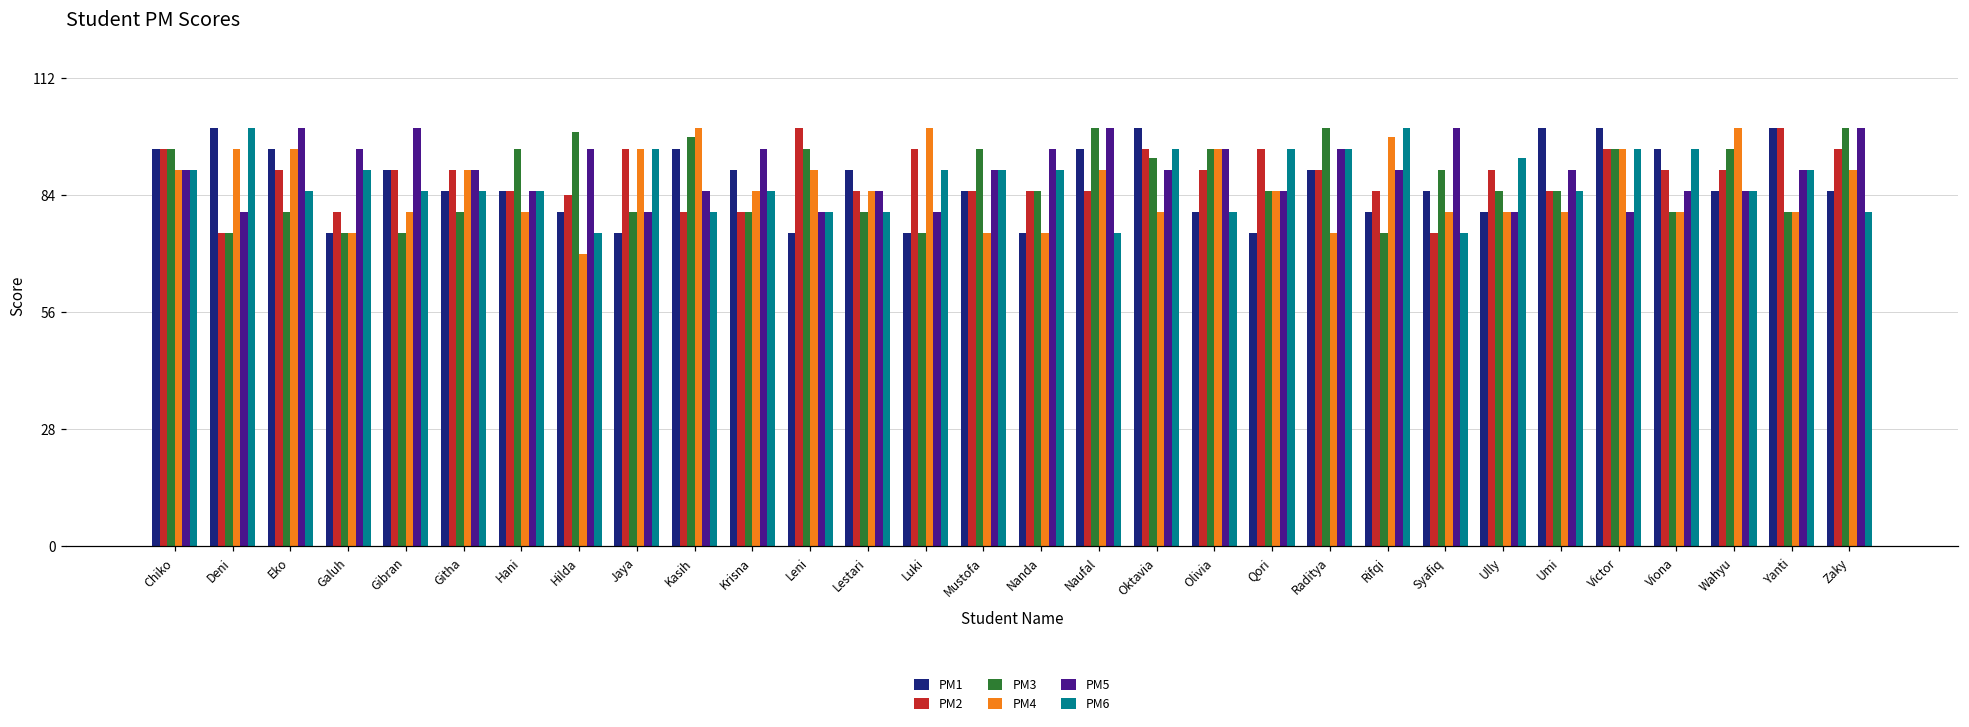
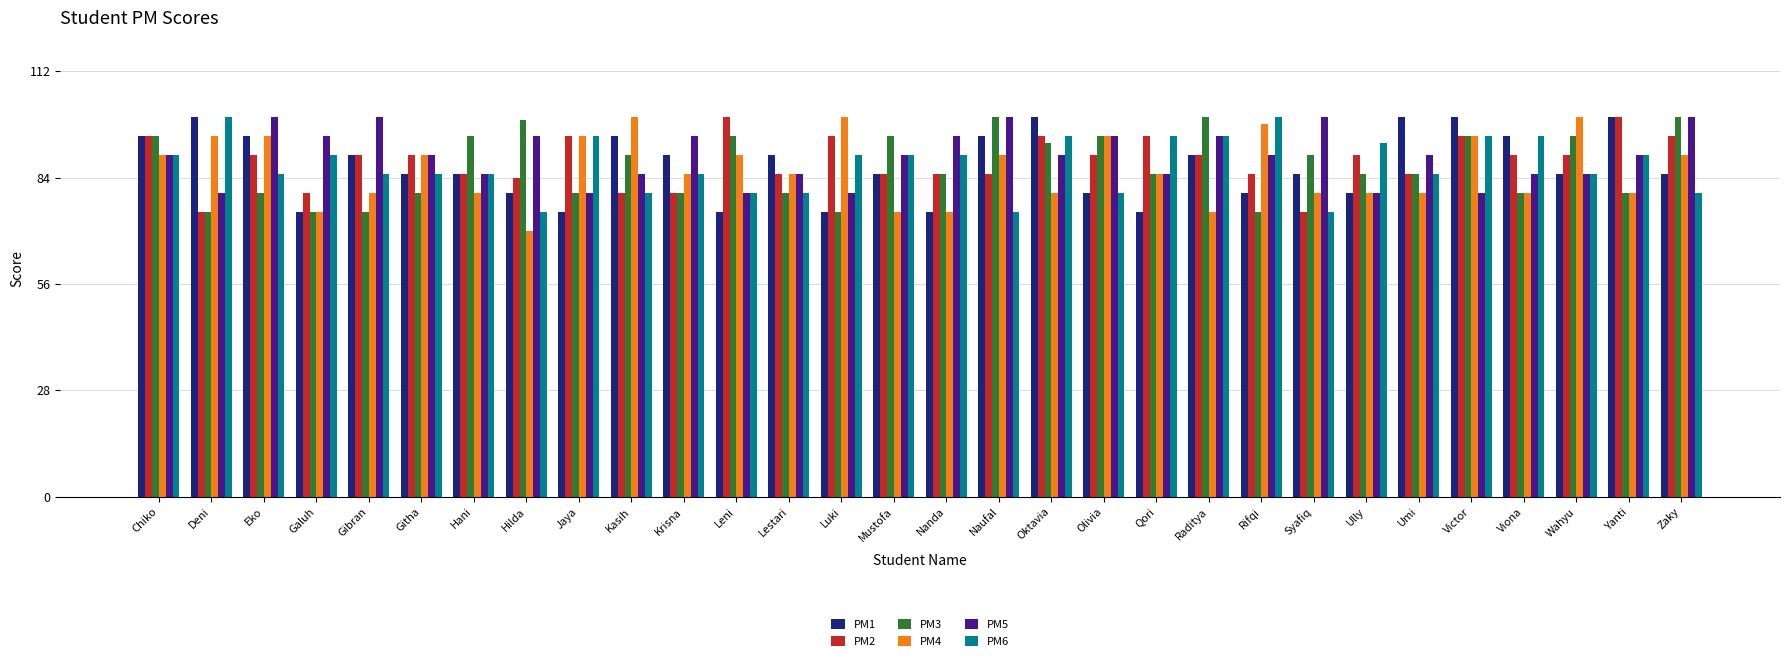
PM3, Kasih: 98 -> 90
